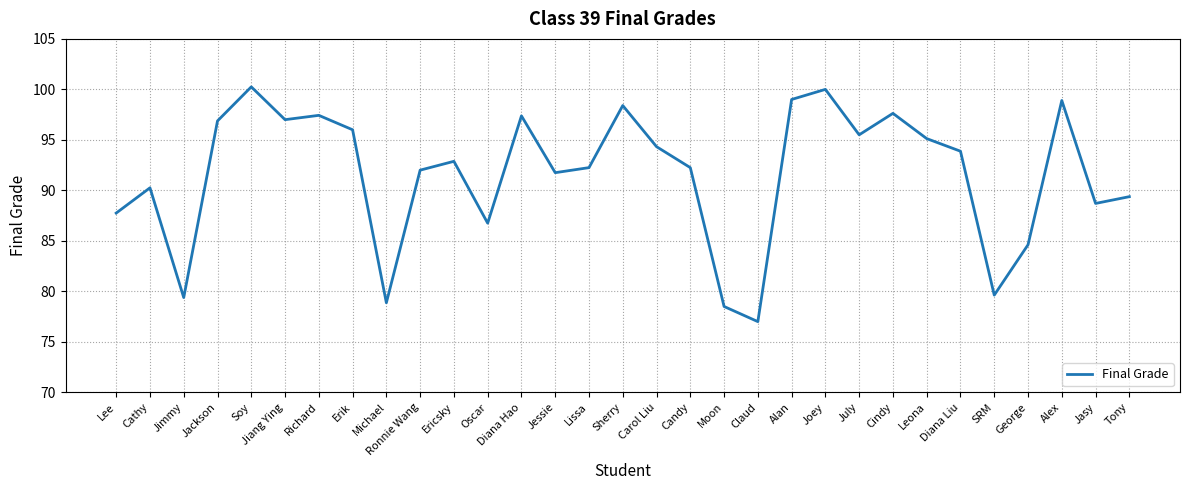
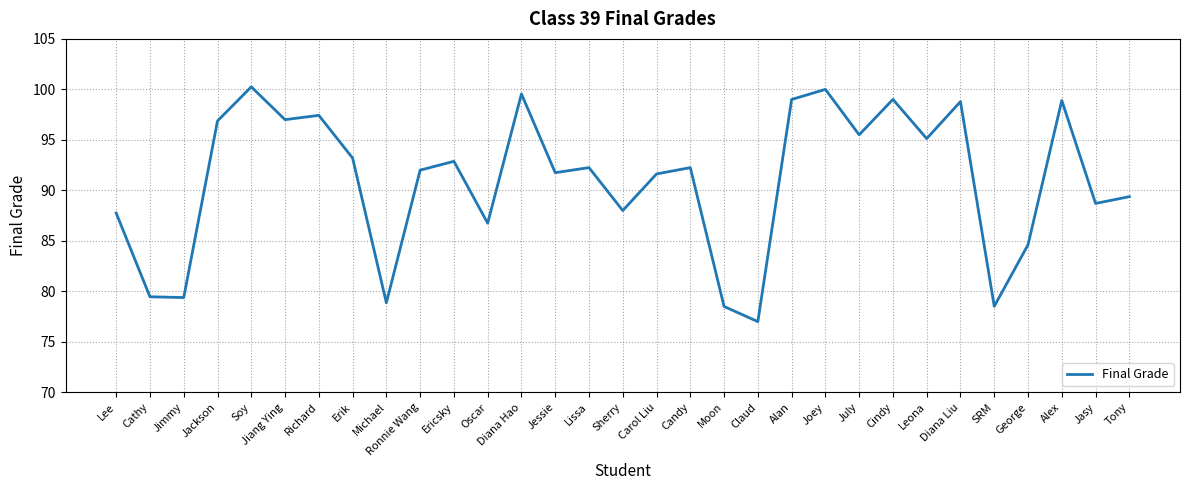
Cathy: 90.3 -> 79.5
Erik: 96.0 -> 93.2
Diana Hao: 97.4 -> 99.5
Sherry: 98.4 -> 88.0
Carol Liu: 94.3 -> 91.6
Cindy: 97.6 -> 99.0
Diana Liu: 93.9 -> 98.8
SRM: 79.6 -> 78.5
